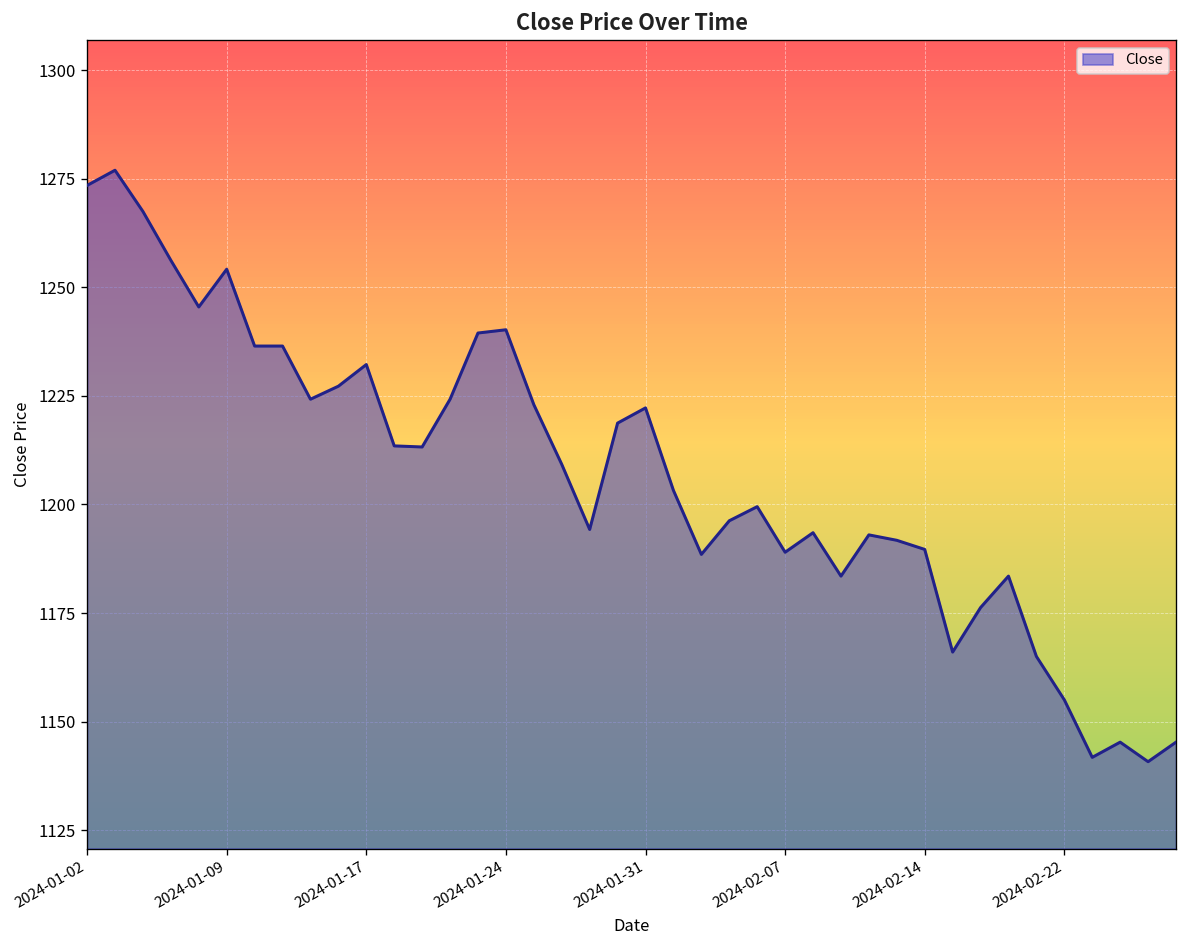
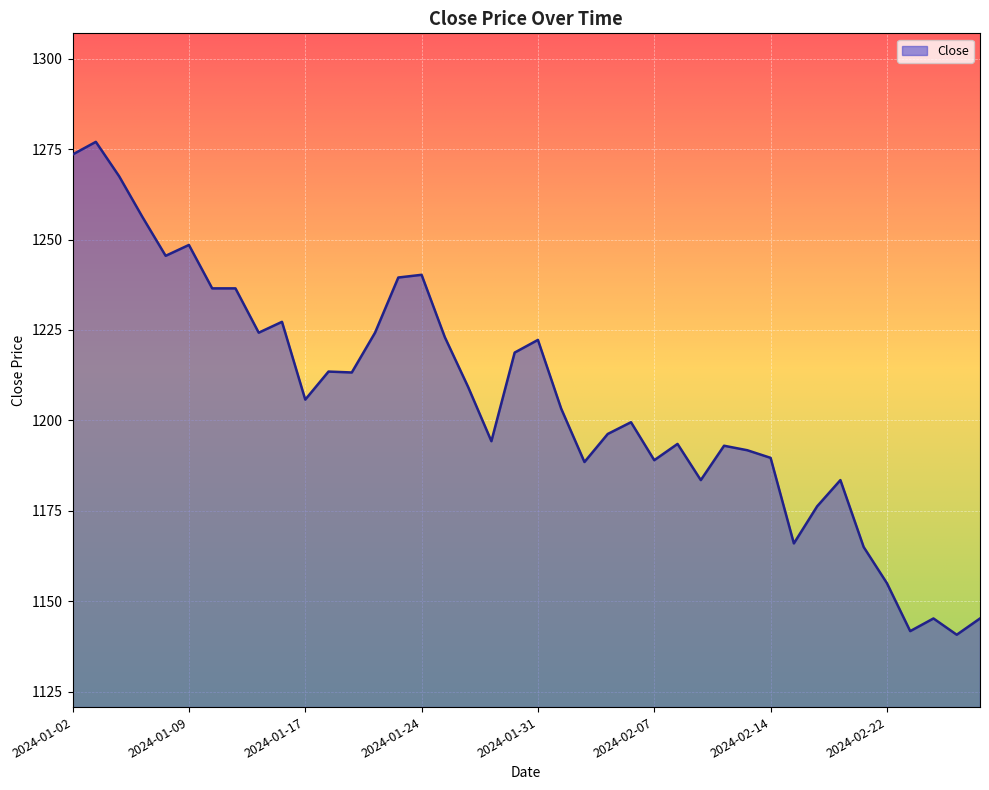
2024-01-09: 1254 -> 1249
2024-01-17: 1232 -> 1206
